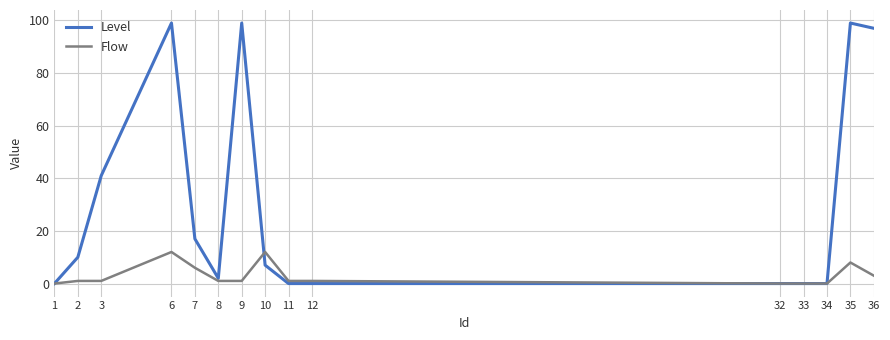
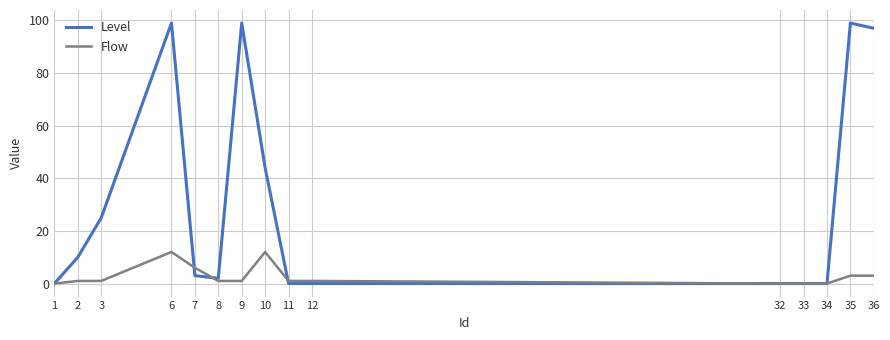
Level, 3: 41 -> 25
Level, 7: 17 -> 3
Level, 10: 7 -> 44
Flow, 35: 8 -> 3
